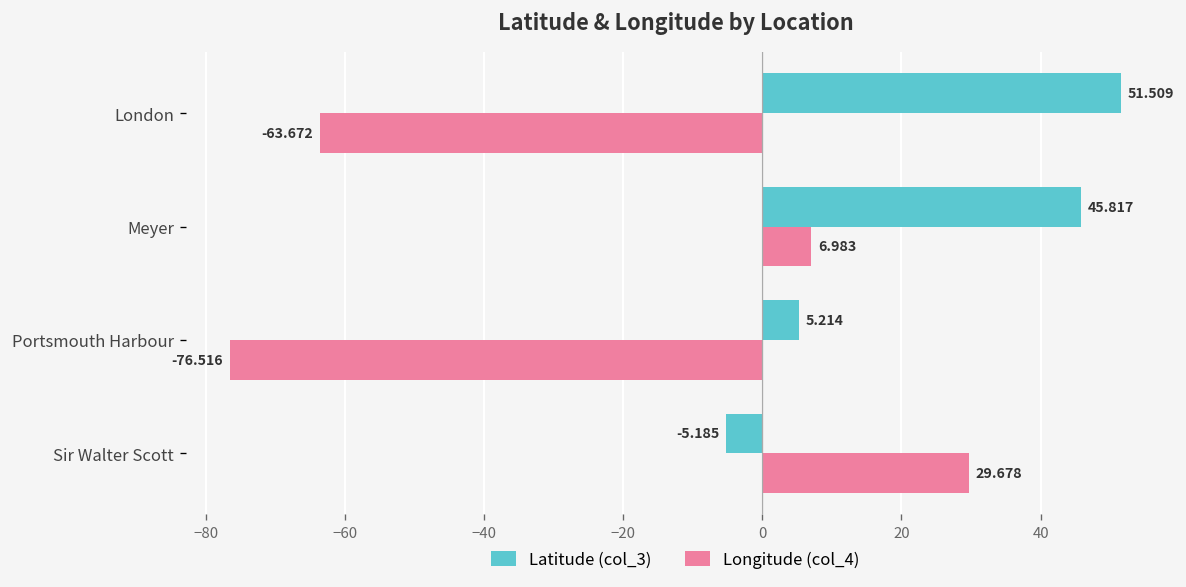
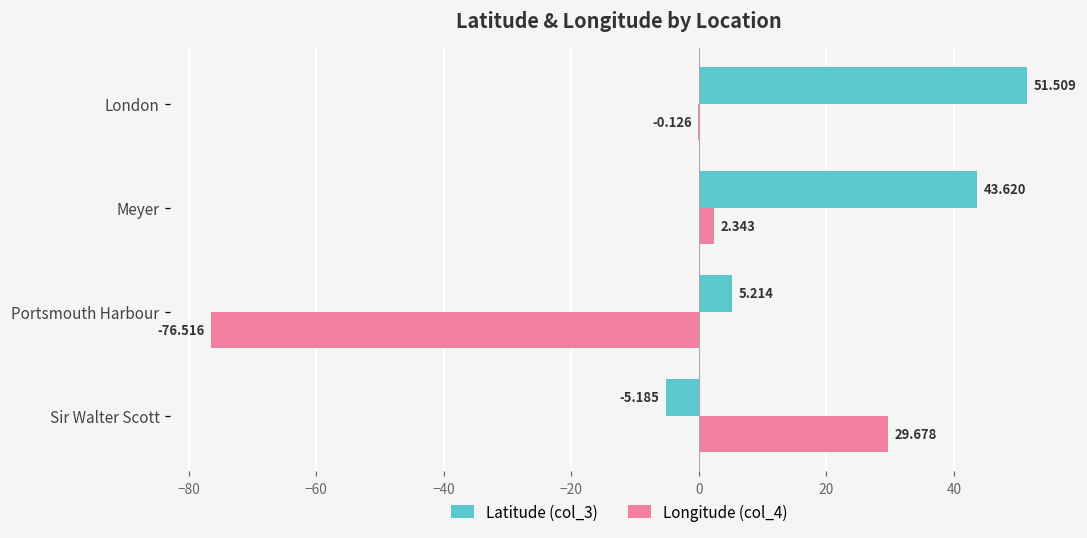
Longitude (col_4), London: -63.672 -> -0.126
Latitude (col_3), Meyer: 45.817 -> 43.620
Longitude (col_4), Meyer: 6.983 -> 2.343
